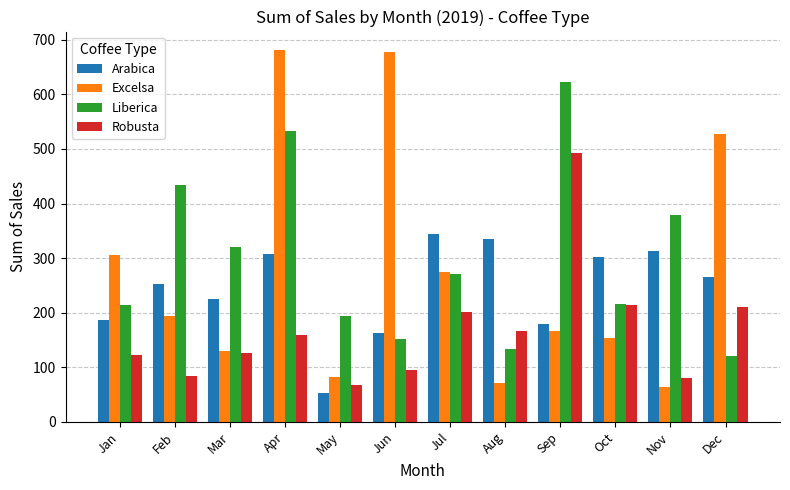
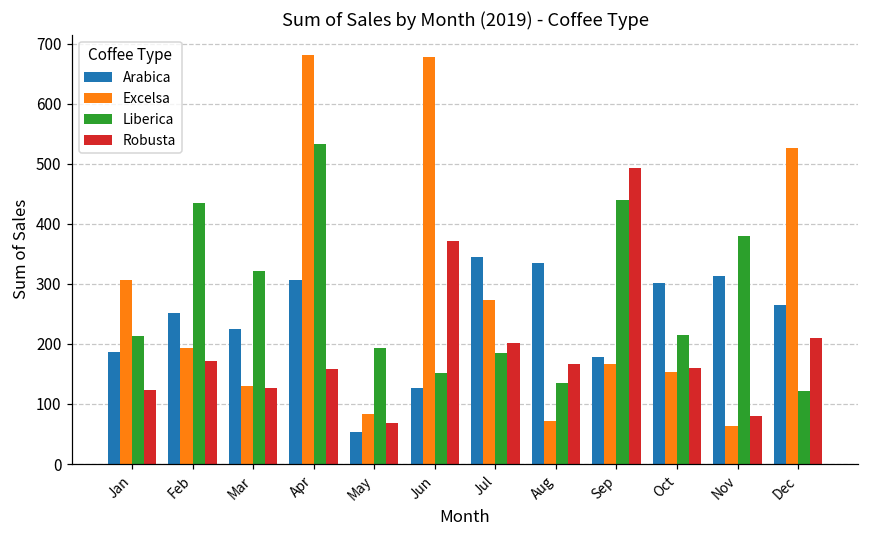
Robusta, Feb: 80 -> 170
Arabica, Jun: 160 -> 130
Robusta, Jun: 100 -> 370
Liberica, Jul: 270 -> 180
Liberica, Sep: 620 -> 440
Robusta, Oct: 210 -> 160
